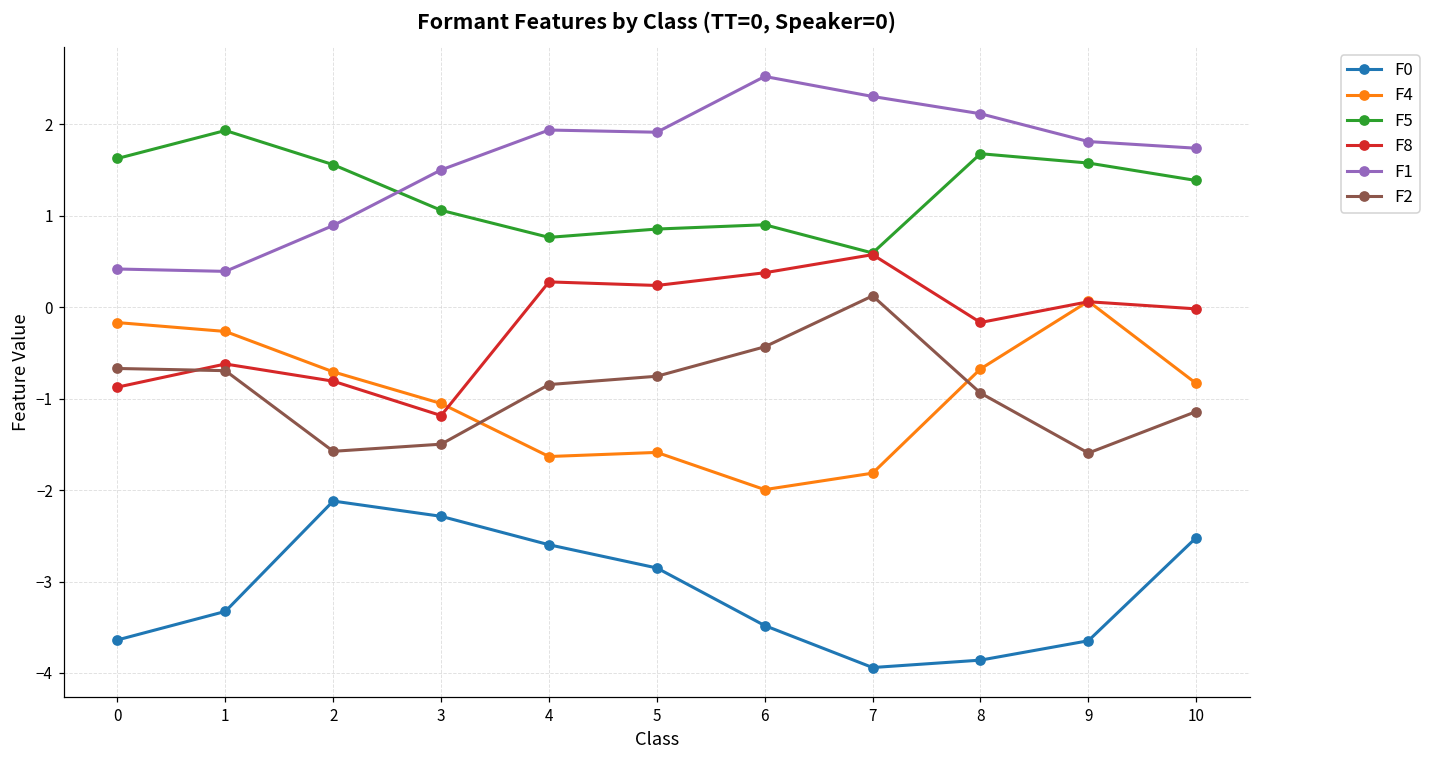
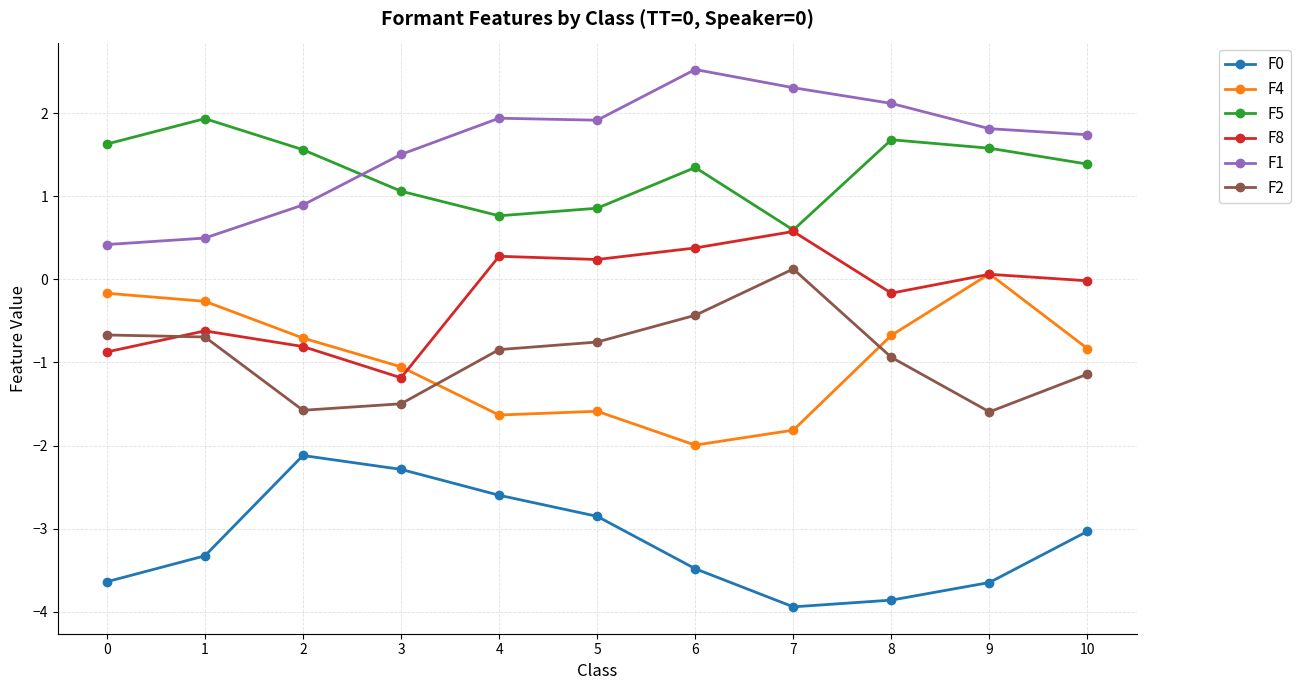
F1, 1: 0.4 -> 0.5
F5, 6: 0.9 -> 1.3
F0, 10: -2.5 -> -3.0
